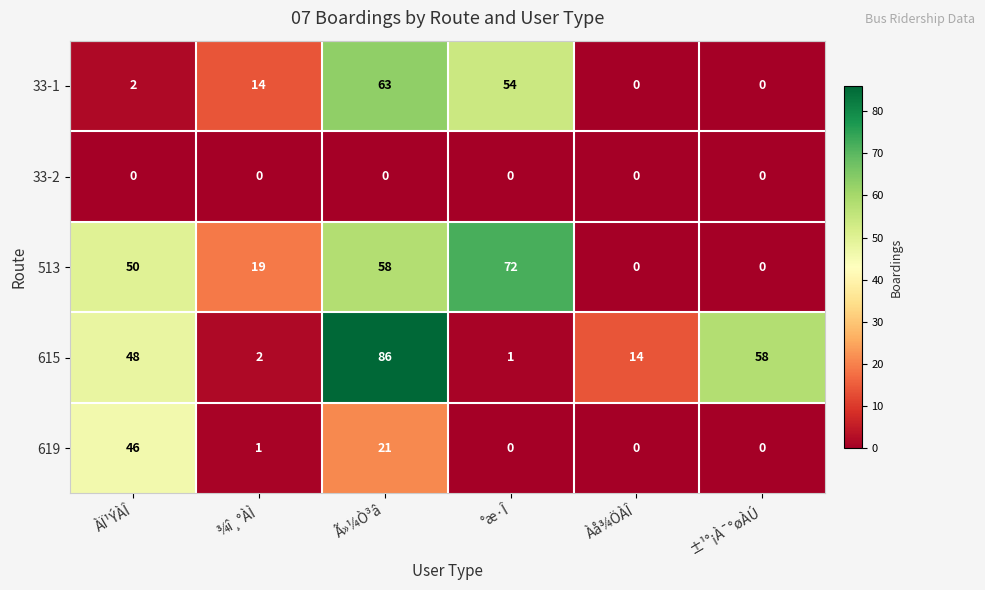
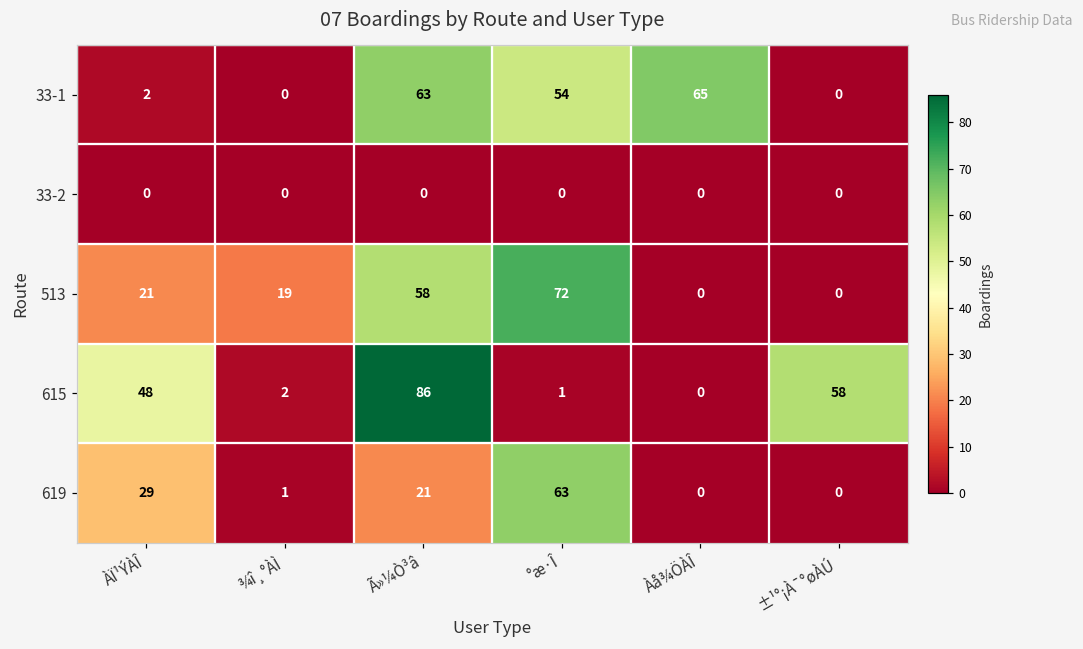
33-1, ¾î¸°ÀÌ: 14 -> 0
33-1, Àå¾ÖÀÎ: 0 -> 65
513, ÀÏ¹ÝÀÎ: 50 -> 21
615, Àå¾ÖÀÎ: 14 -> 0
619, ÀÏ¹ÝÀÎ: 46 -> 29
619, °æ·Î: 0 -> 63
